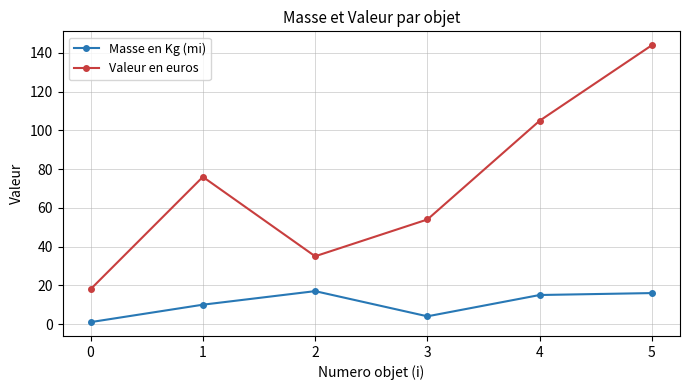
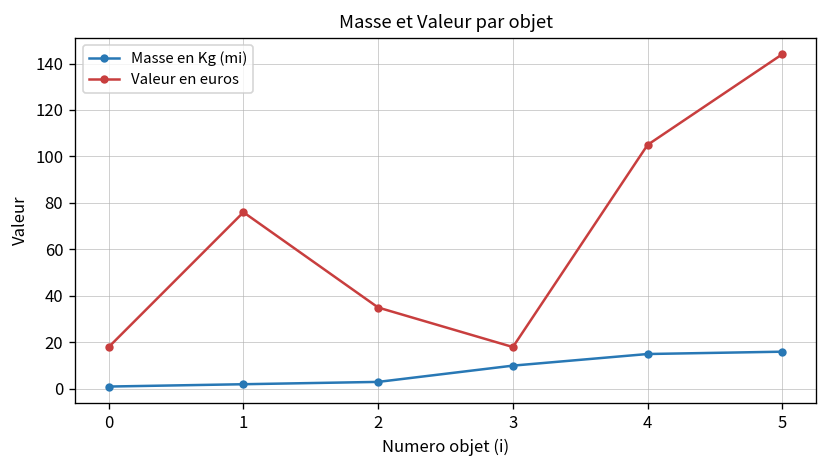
Masse en Kg (mi), 1: 10 -> 2
Masse en Kg (mi), 2: 17 -> 3
Masse en Kg (mi), 3: 4 -> 10
Valeur en euros, 3: 54 -> 18
